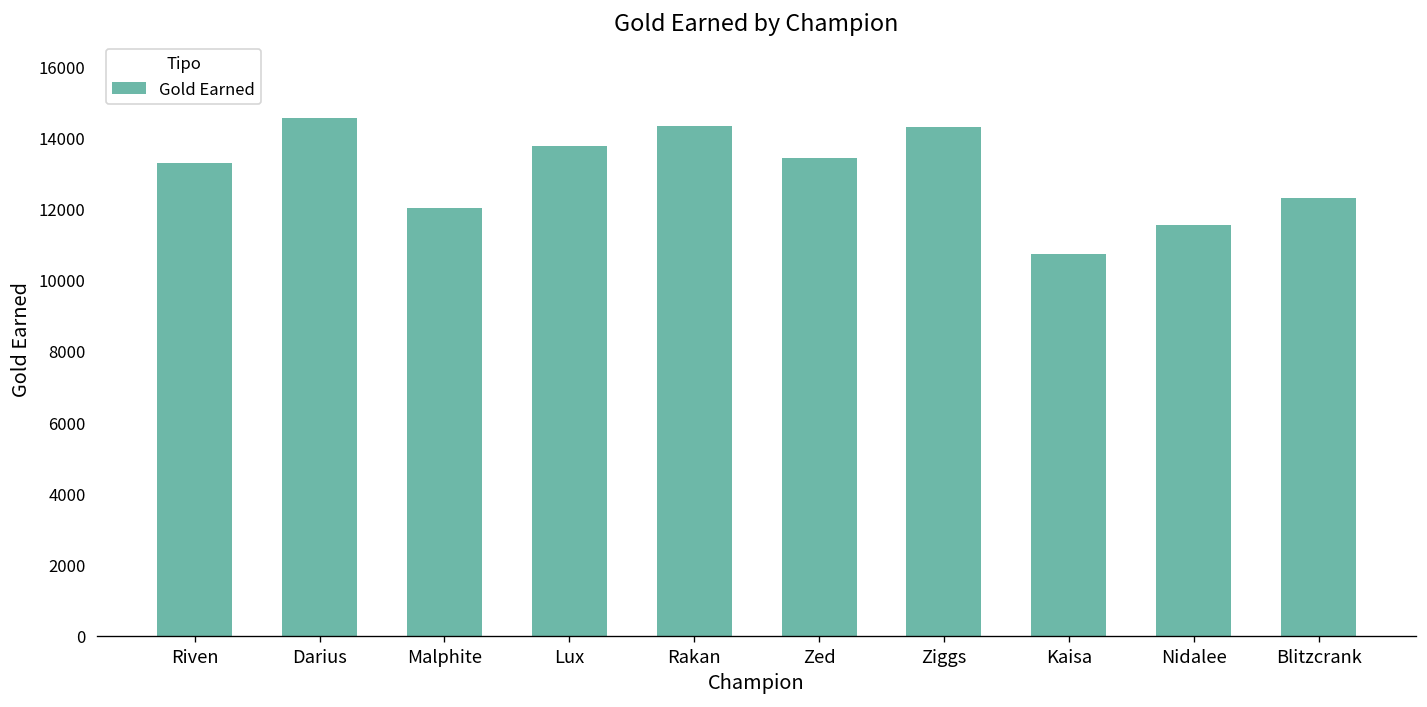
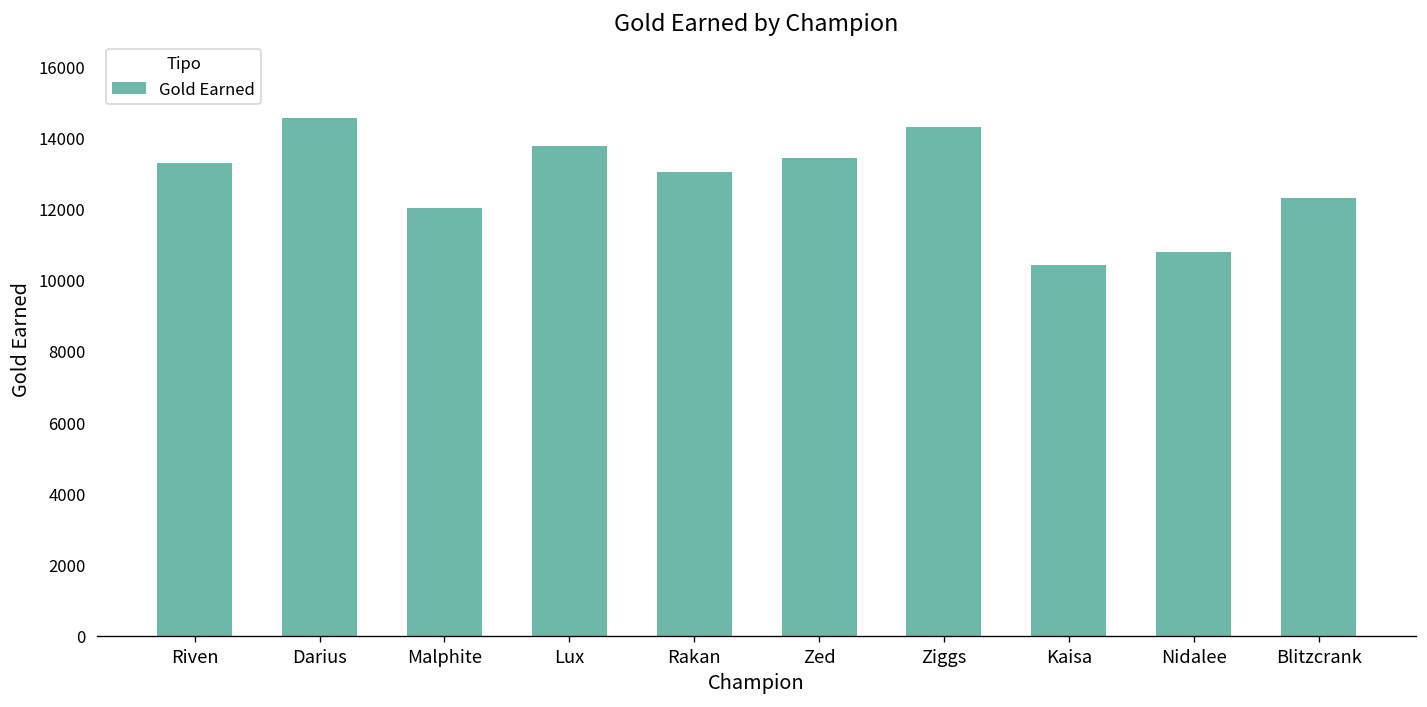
Rakan: 14300 -> 13000
Kaisa: 10700 -> 10400
Nidalee: 11500 -> 10800
